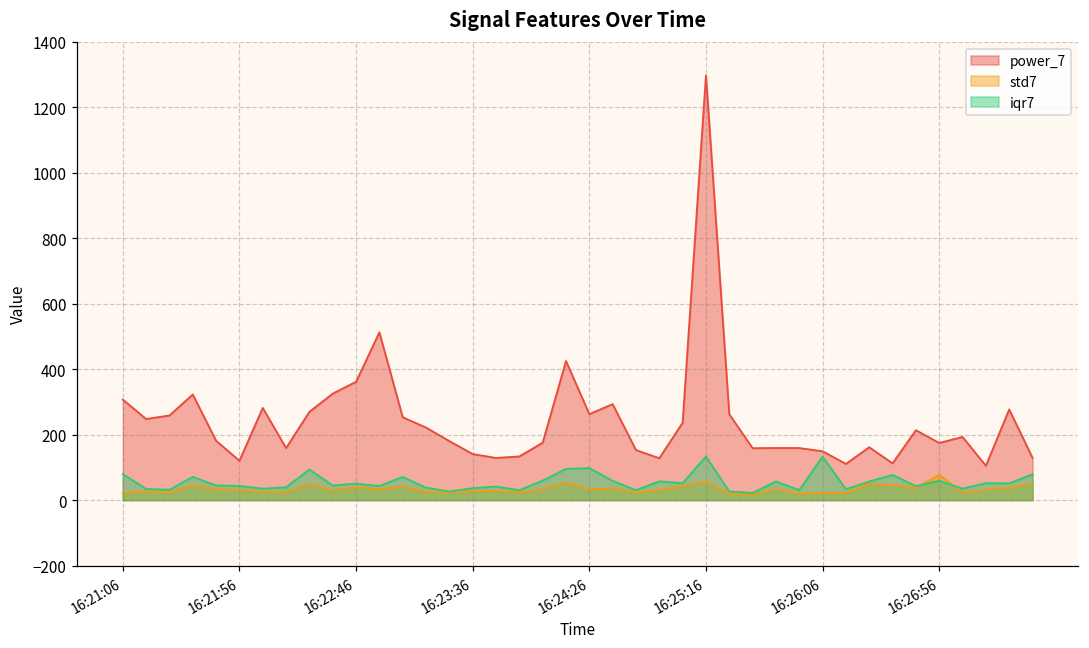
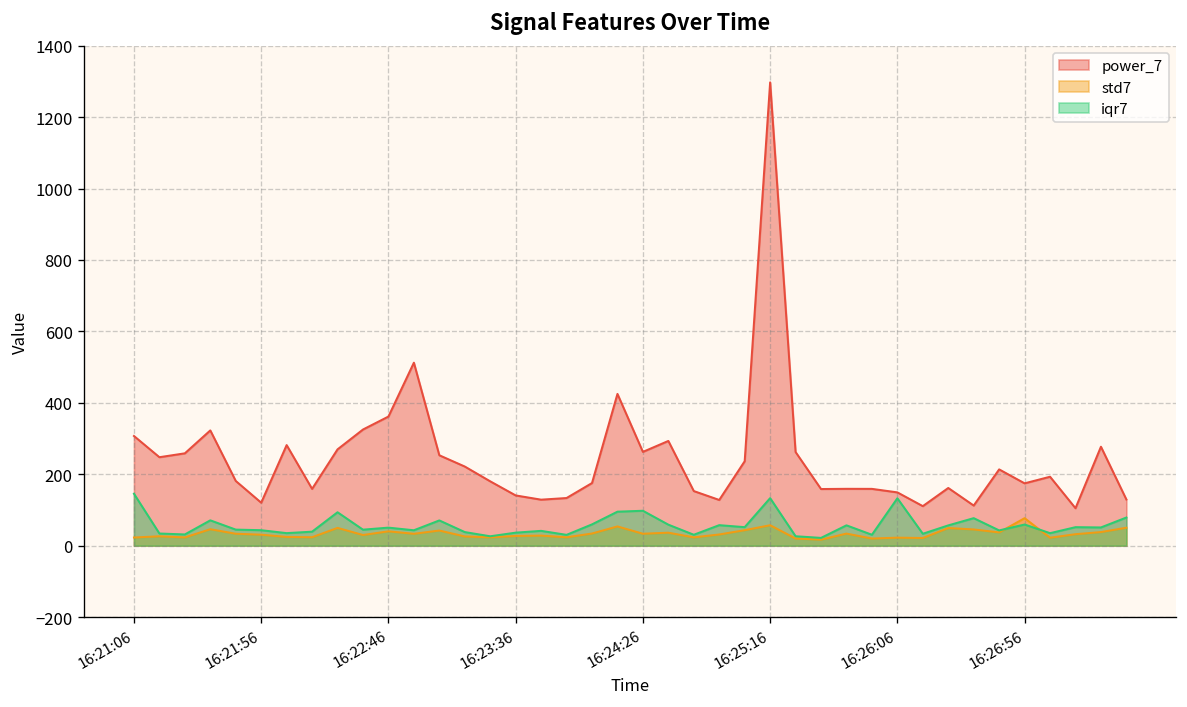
iqr7, 16:21:06: 80 -> 150
